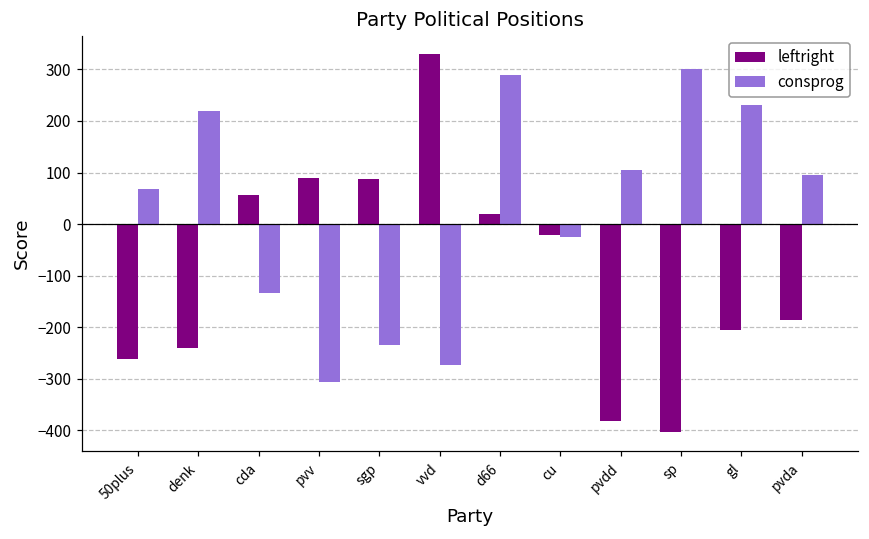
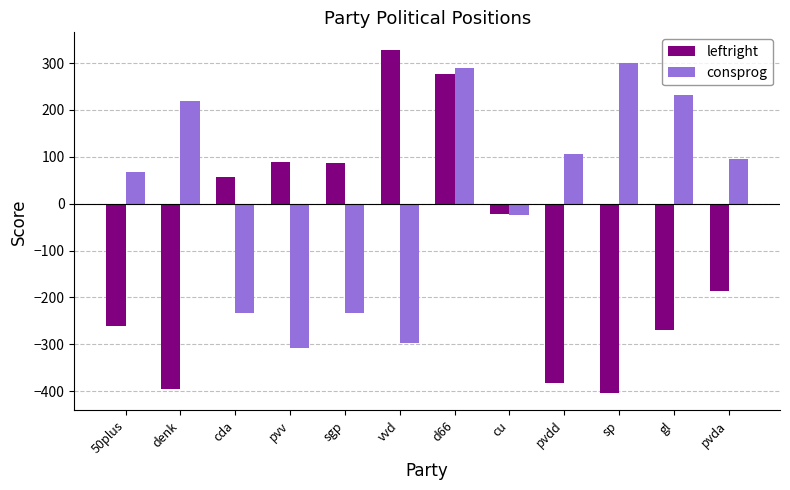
leftright, denk: -240 -> -400
consprog, cda: -130 -> -230
consprog, vvd: -270 -> -300
leftright, d66: 20 -> 280
leftright, gl: -210 -> -270
